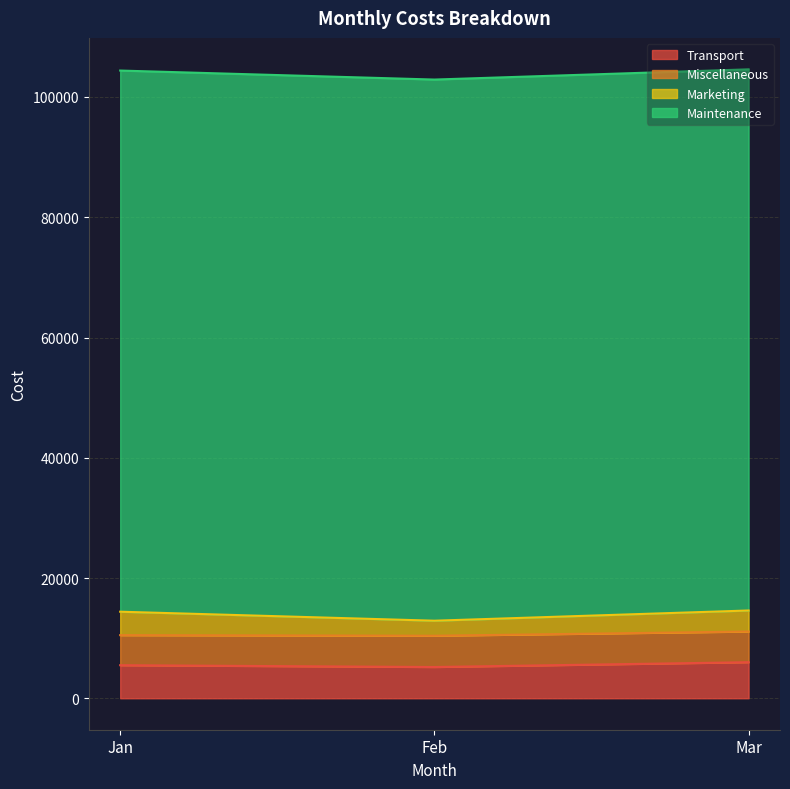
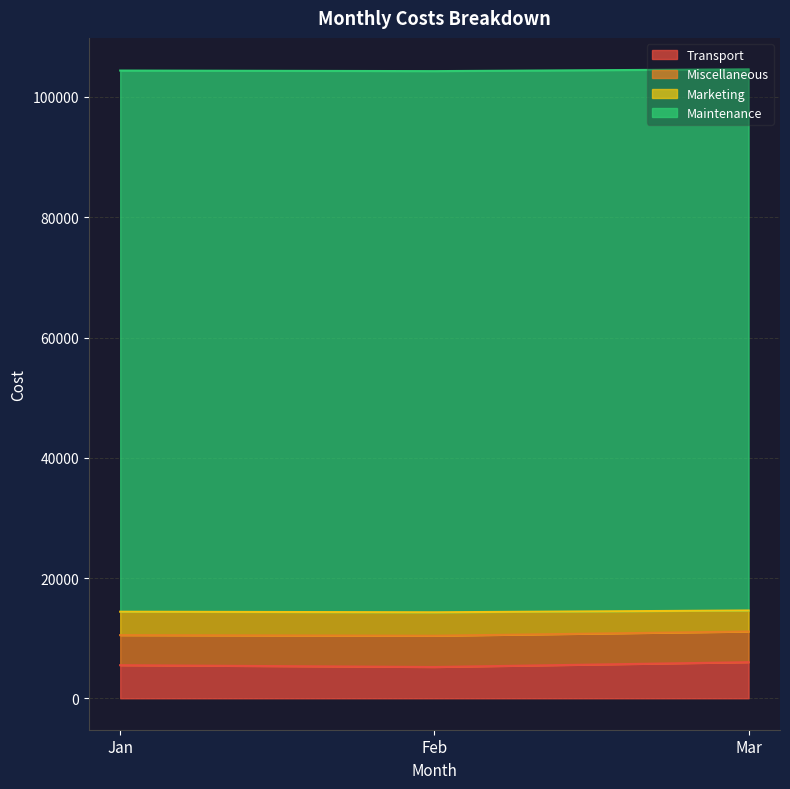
Marketing, Feb: 3000 -> 4000
